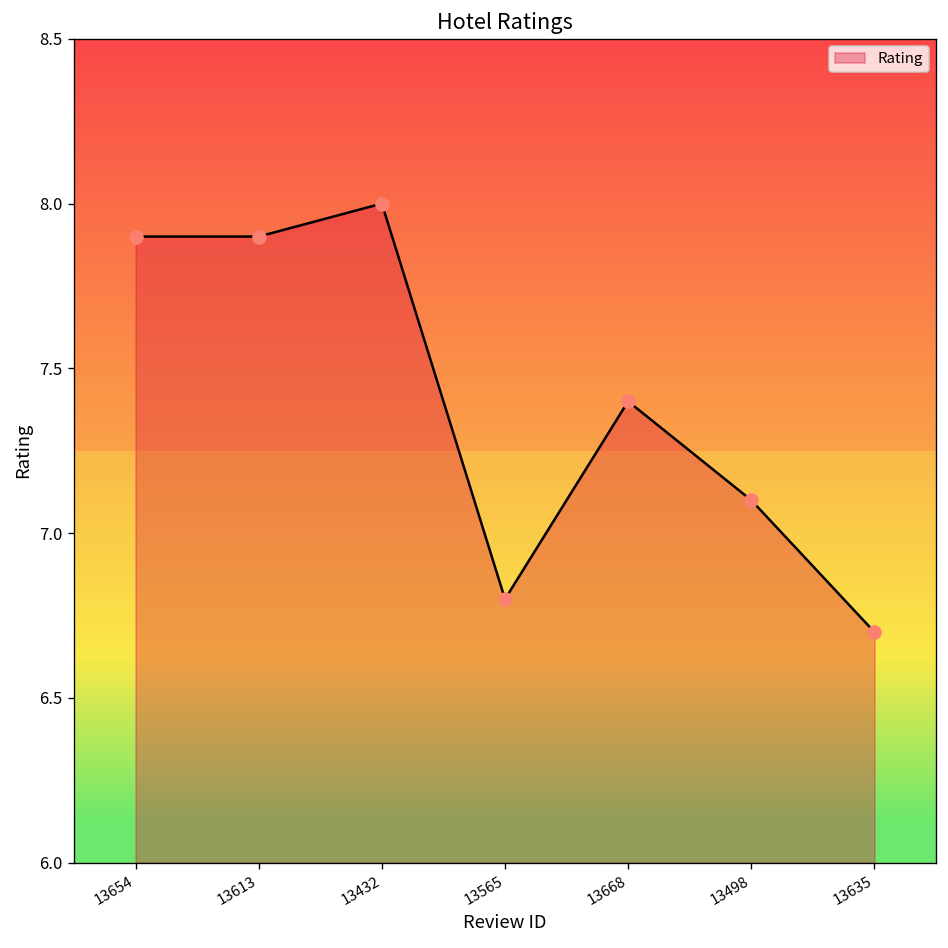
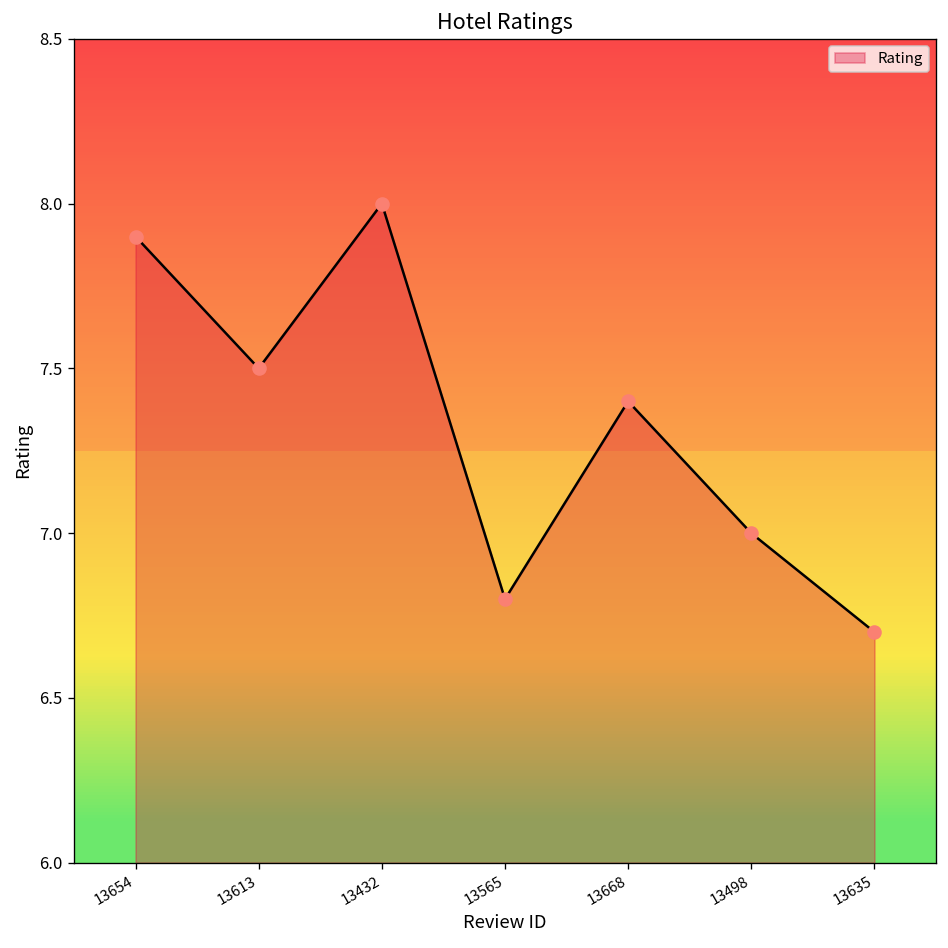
13613: 7.9 -> 7.5
13498: 7.1 -> 7.0
